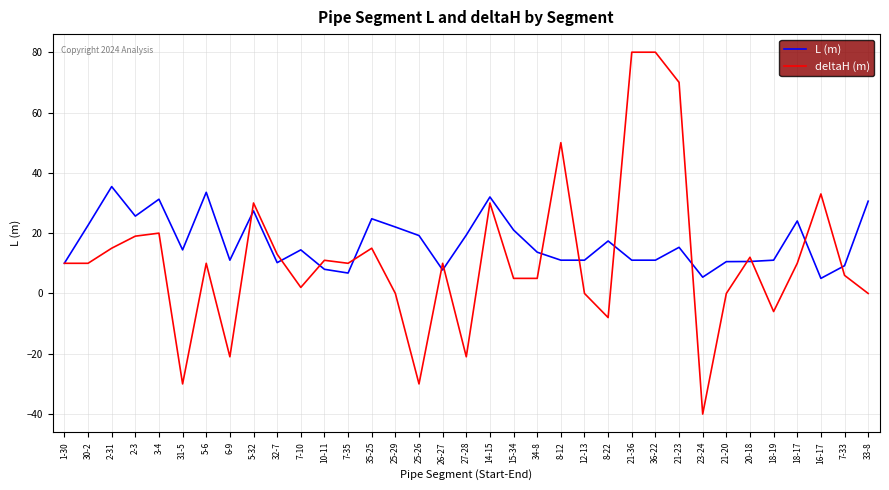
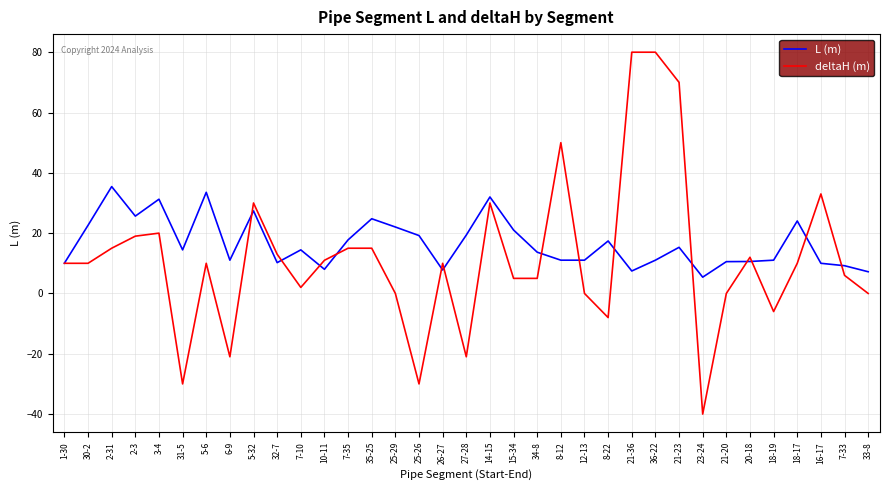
L (m), 7-35: 7 -> 18
deltaH (m), 7-35: 10 -> 15
L (m), 21-36: 11 -> 7
L (m), 16-17: 5 -> 10
L (m), 33-8: 31 -> 7
